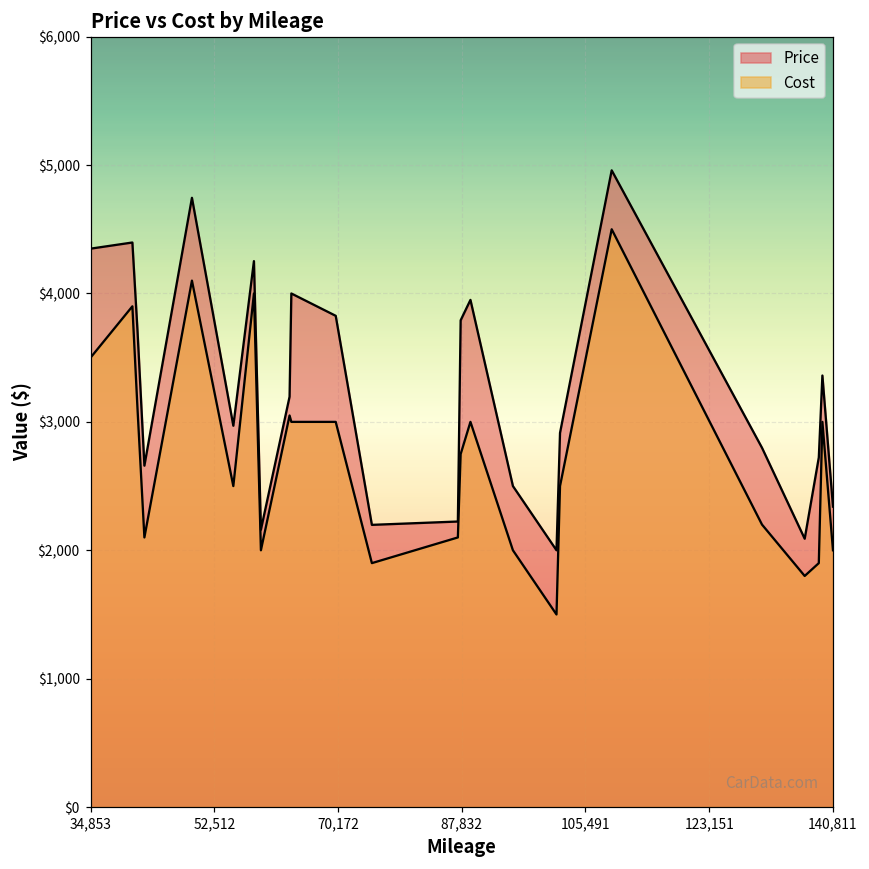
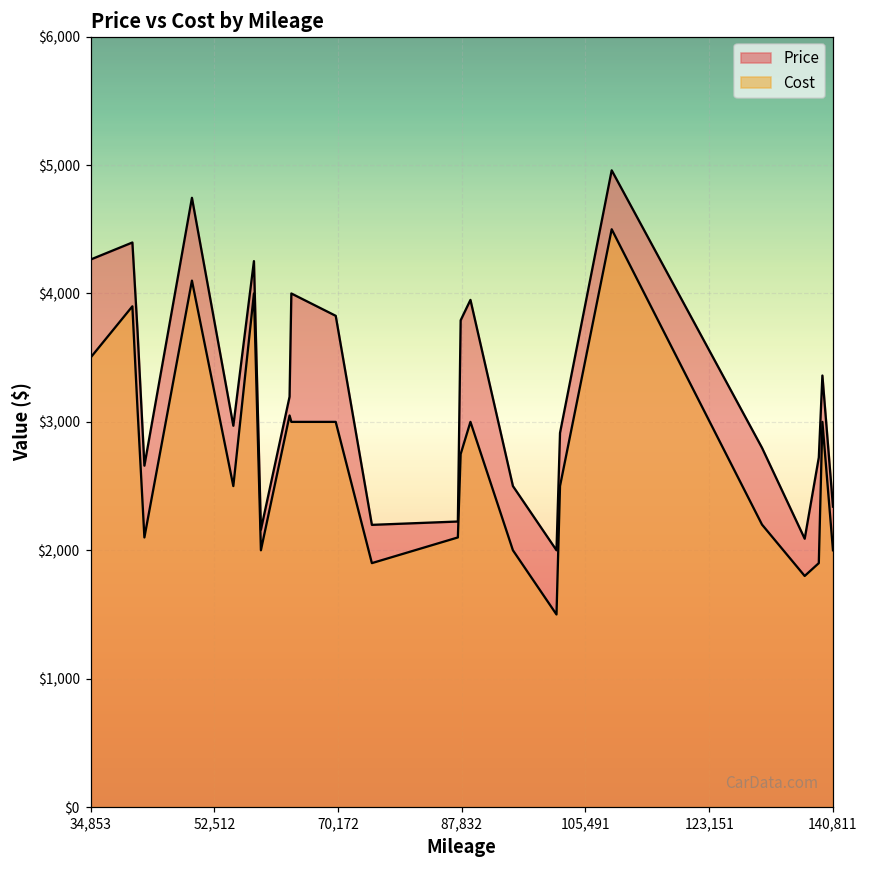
Price, 34,853: $4,350 -> $4,260
